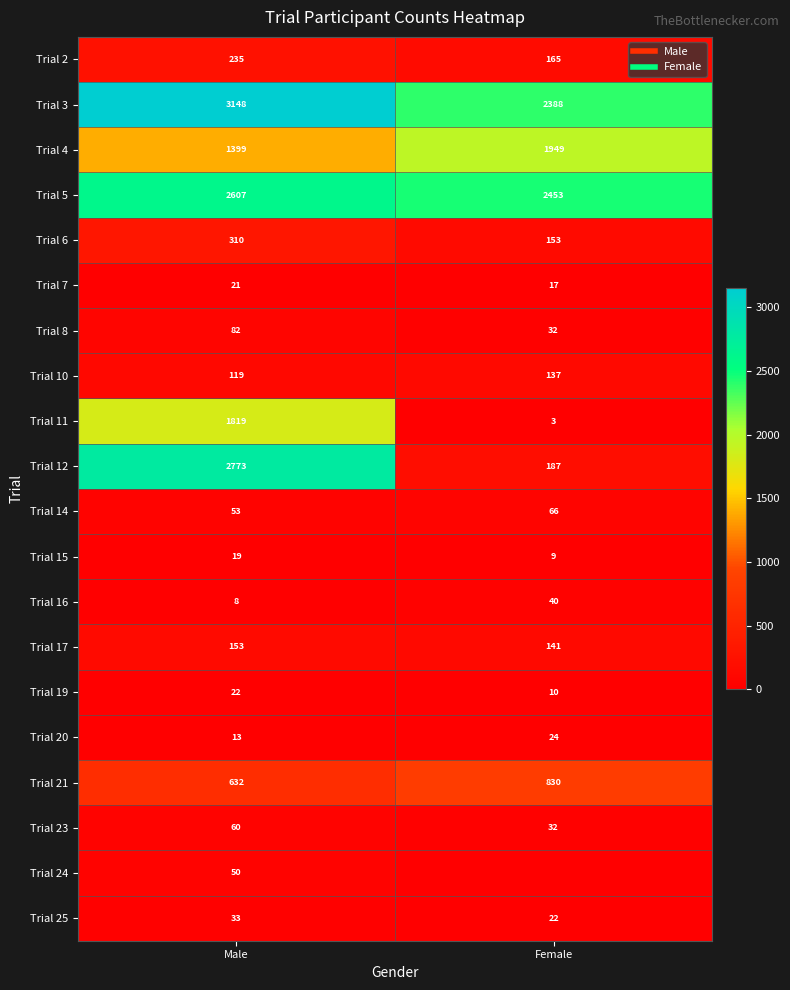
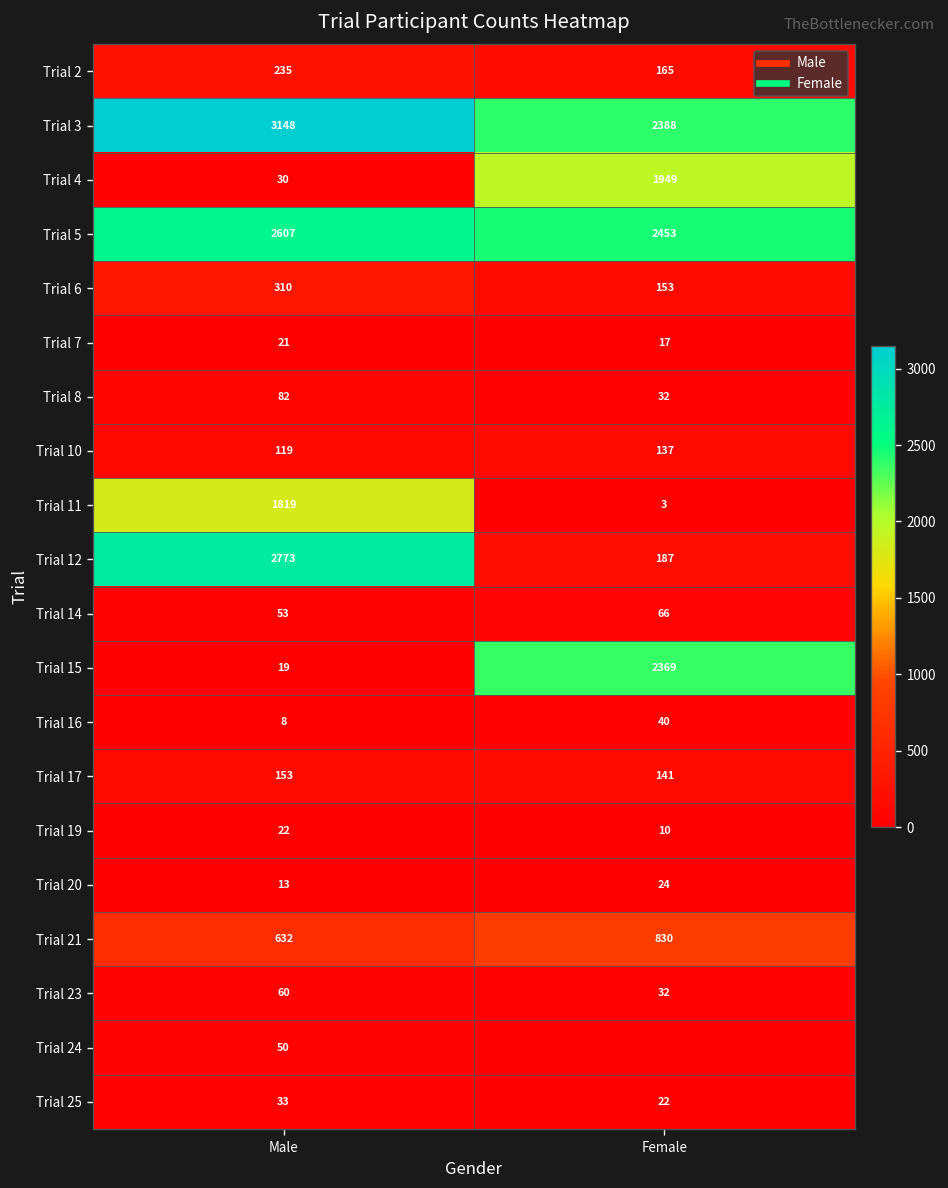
Trial 4, Male: 1399 -> 30
Trial 15, Female: 9 -> 2369
